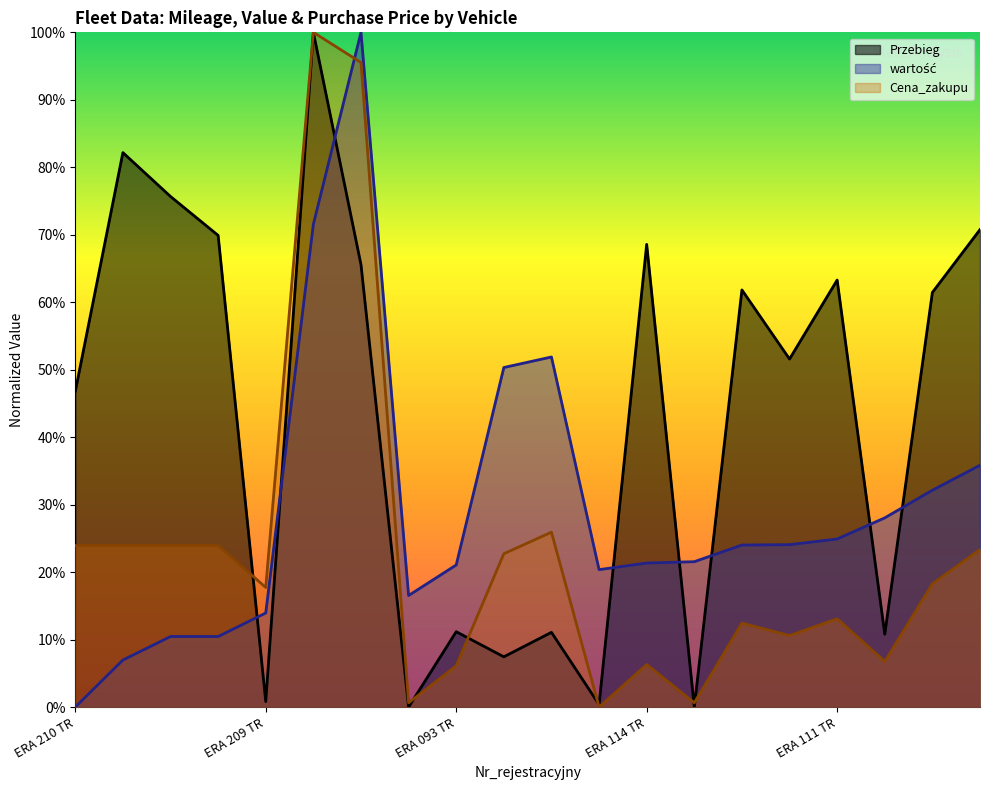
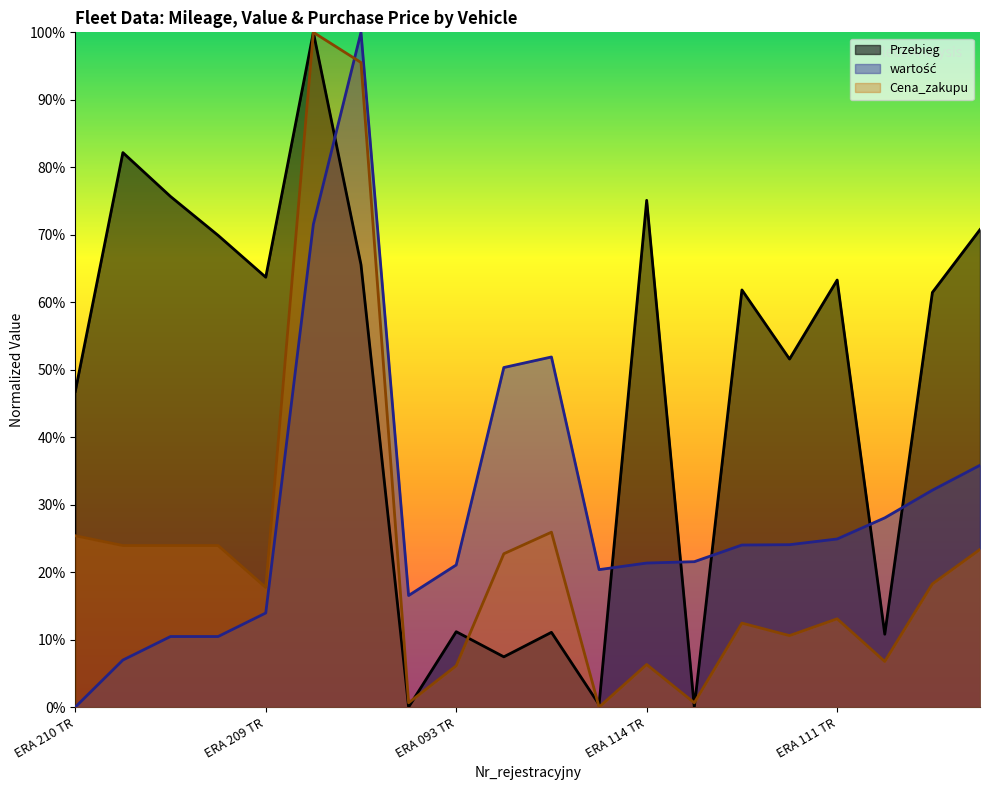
Cena_zakupu, ERA 210 TR: 24% -> 25%
Przebieg, ERA 209 TR: 1% -> 64%
Przebieg, ERA 114 TR: 69% -> 75%
